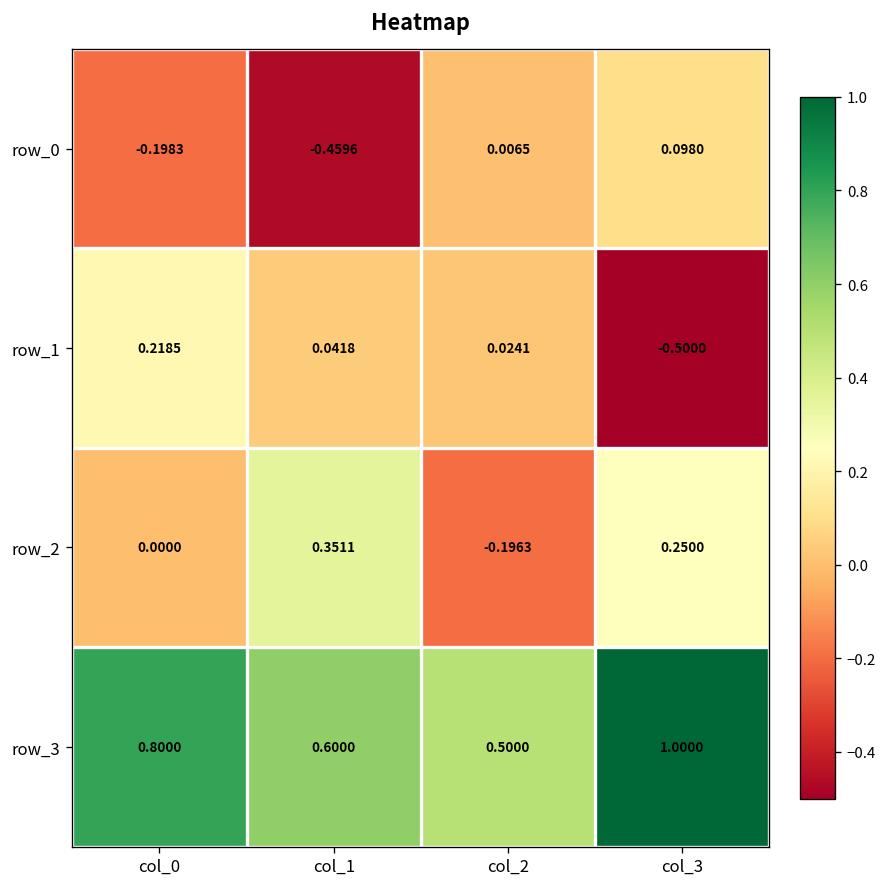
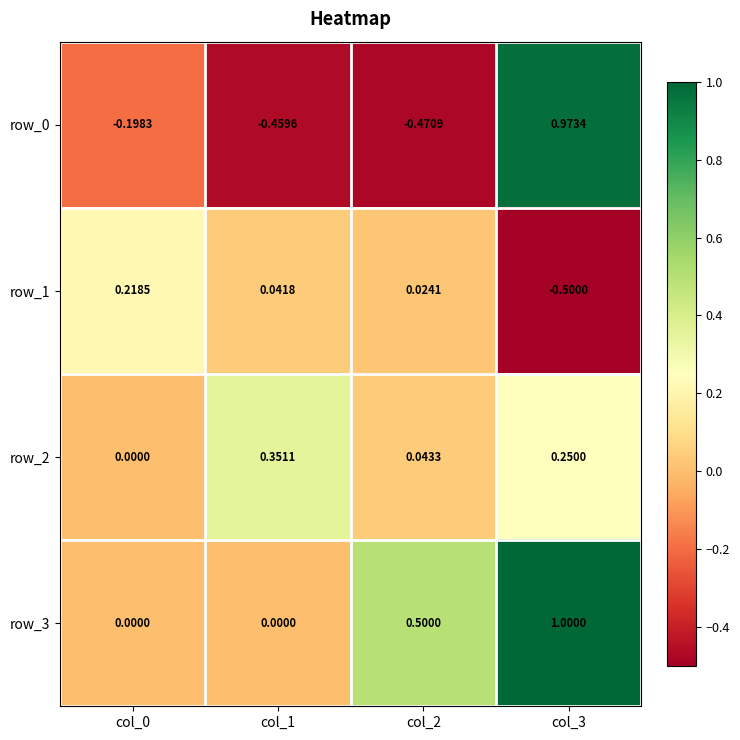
row_0, col_2: 0.0065 -> -0.4709
row_0, col_3: 0.0980 -> 0.9734
row_2, col_2: -0.1963 -> 0.0433
row_3, col_0: 0.8000 -> 0.0000
row_3, col_1: 0.6000 -> 0.0000
